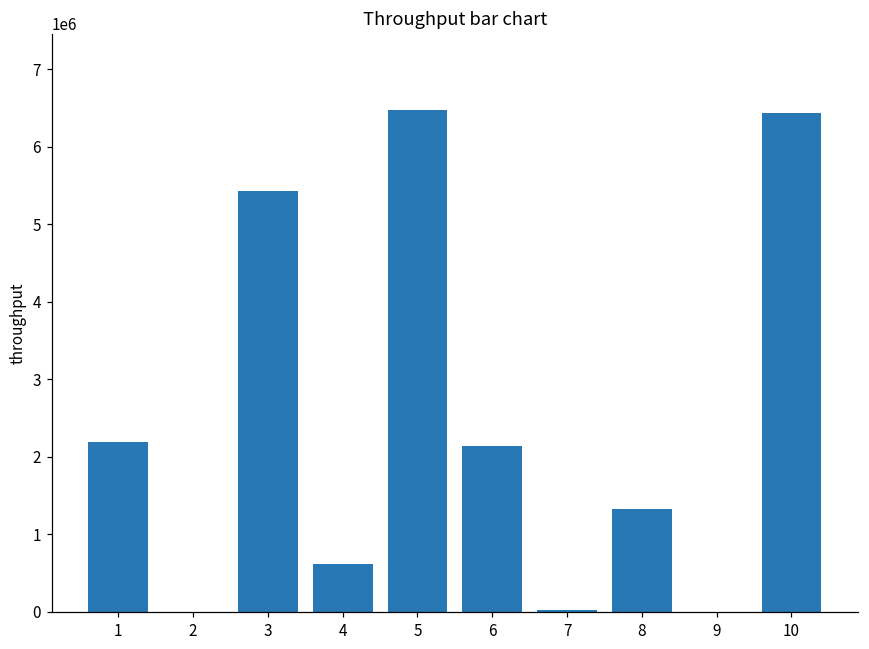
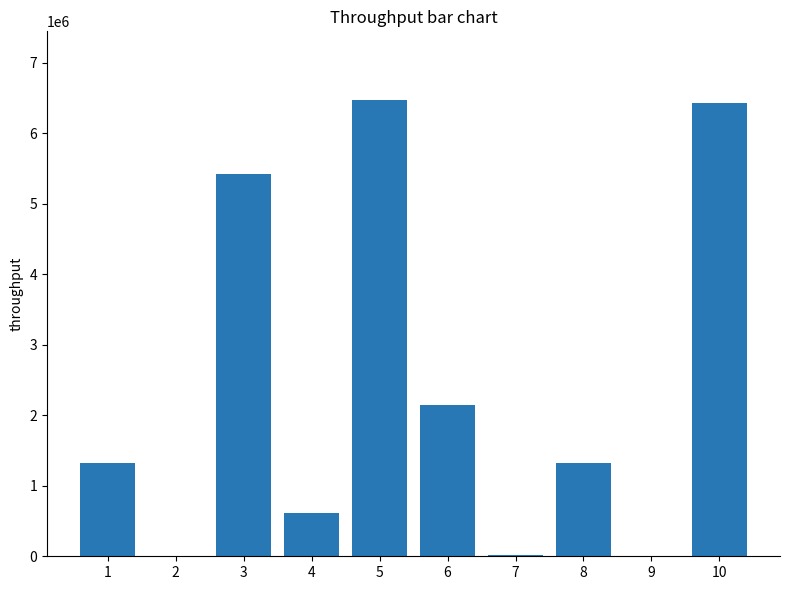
1: 2200000 -> 1300000
